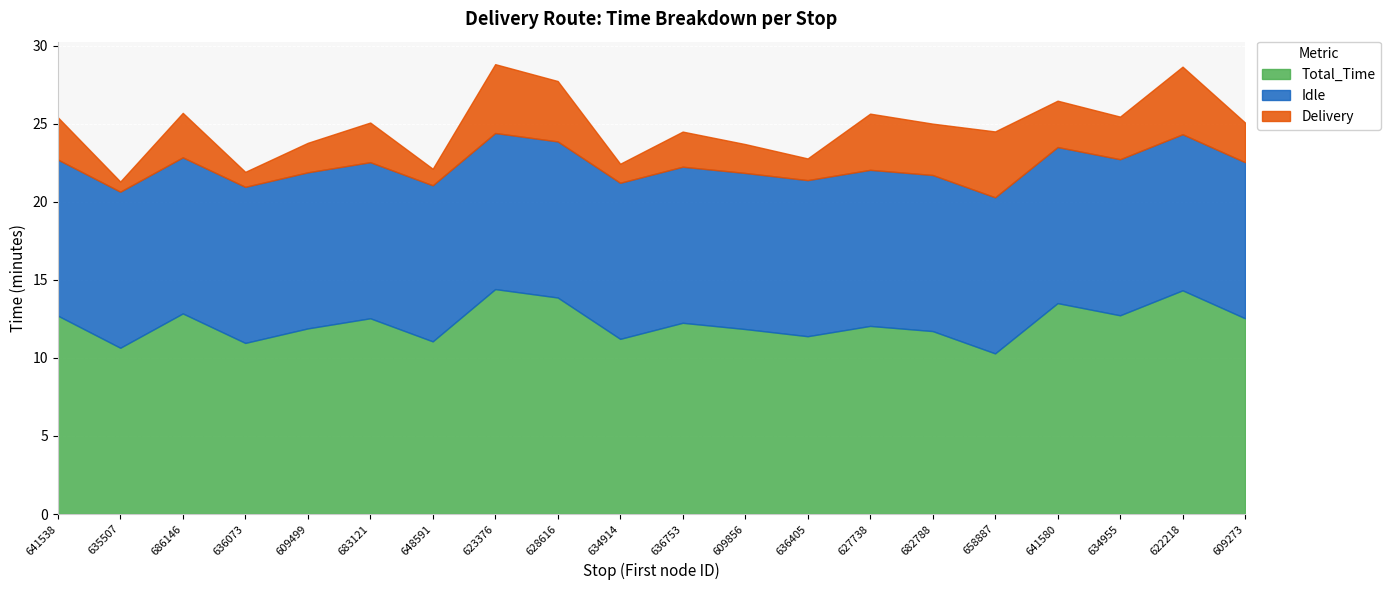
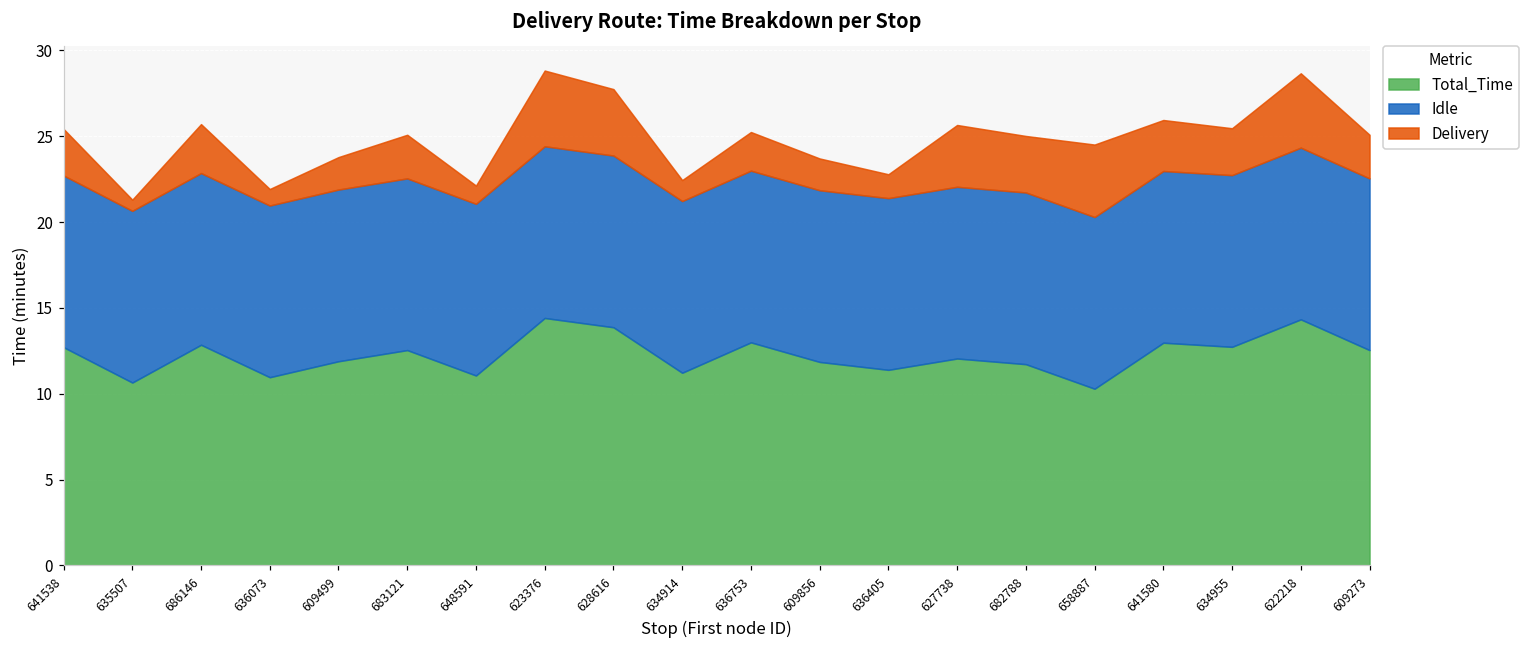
Total_Time, 636753: 12.3 -> 13.0
Total_Time, 641580: 13.5 -> 13.0
